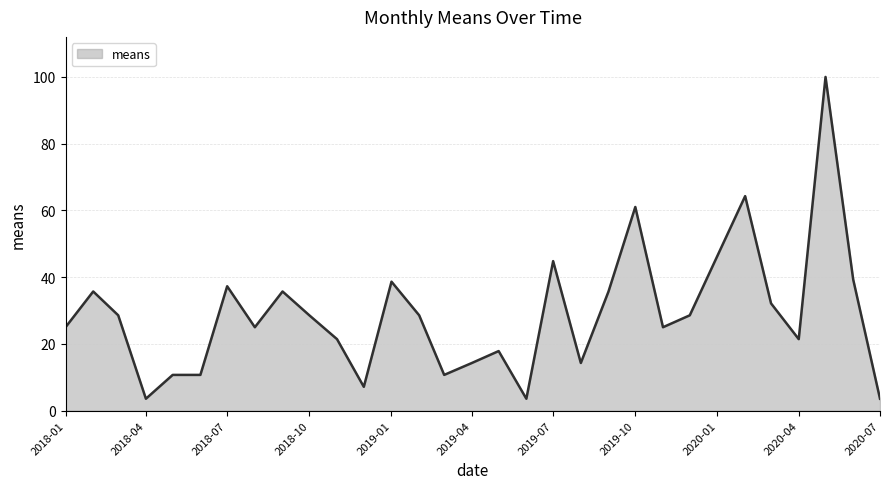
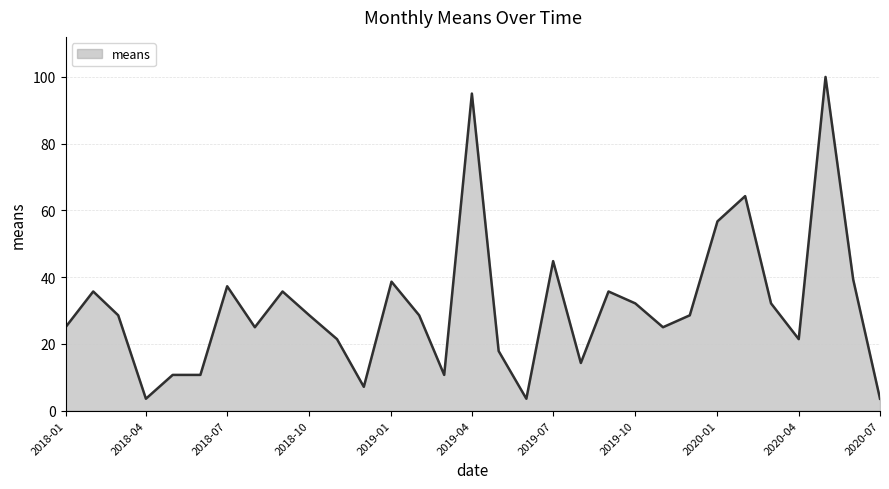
2019-04: 14 -> 95
2019-10: 61 -> 32
2020-01: 46 -> 57
